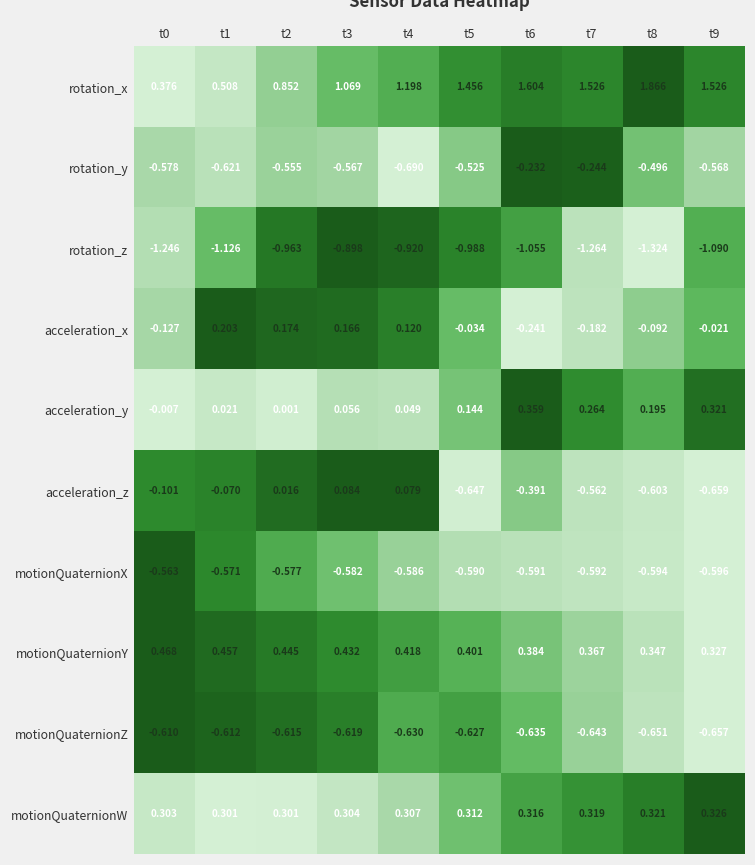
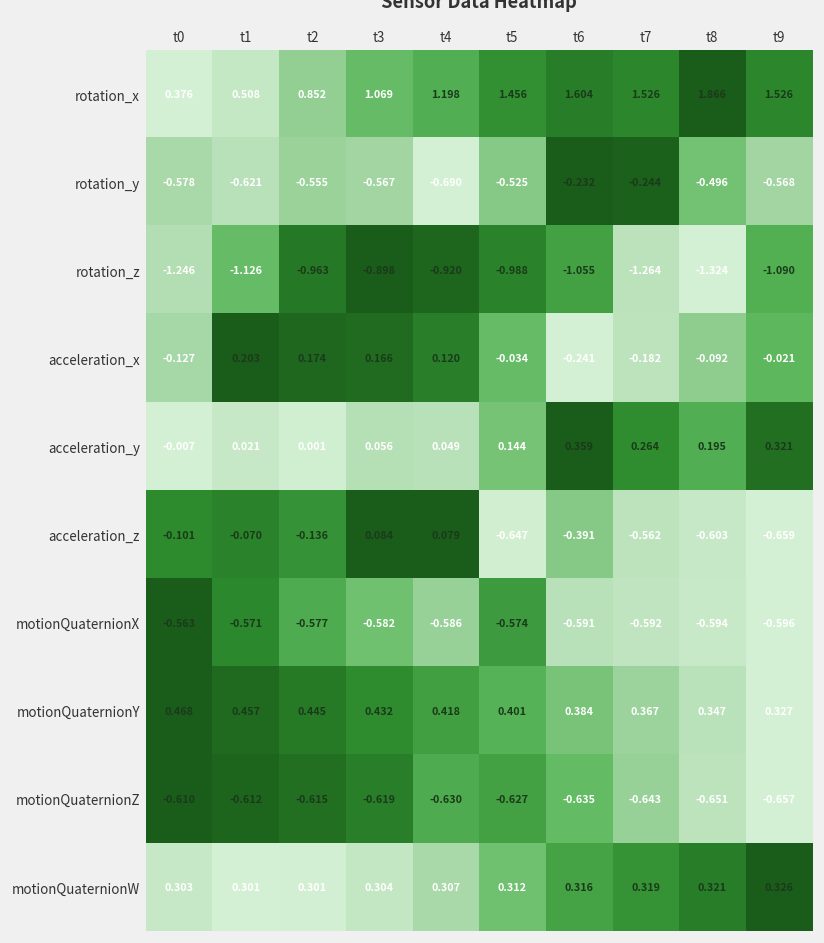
acceleration_z, t2: 0.016 -> -0.136
motionQuaternionX, t5: -0.590 -> -0.574
